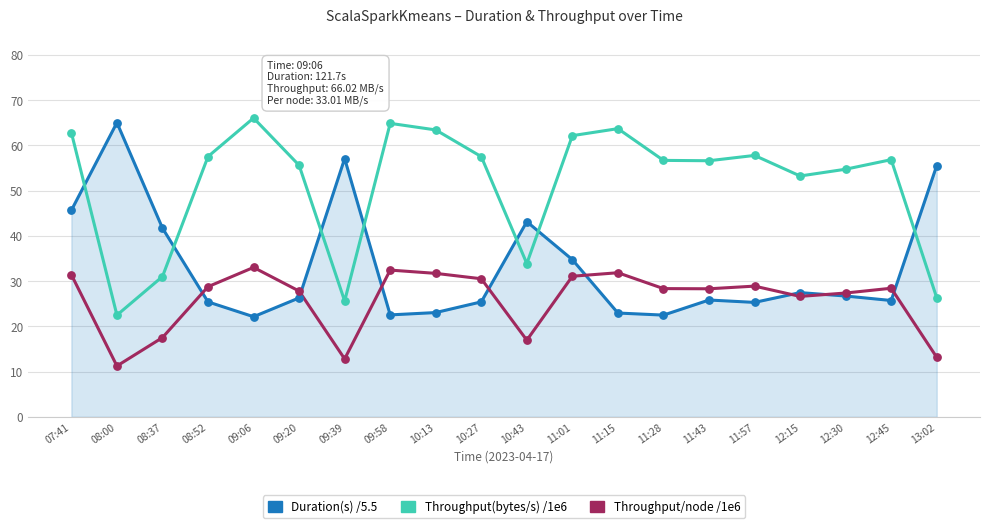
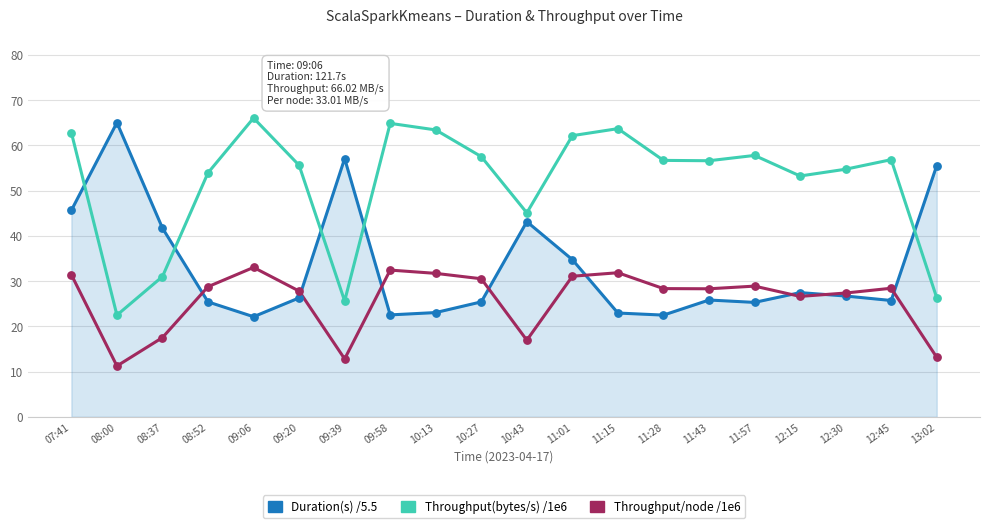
Throughput(bytes/s) /1e6, 08:52: 58 -> 54
Throughput(bytes/s) /1e6, 10:43: 34 -> 45
